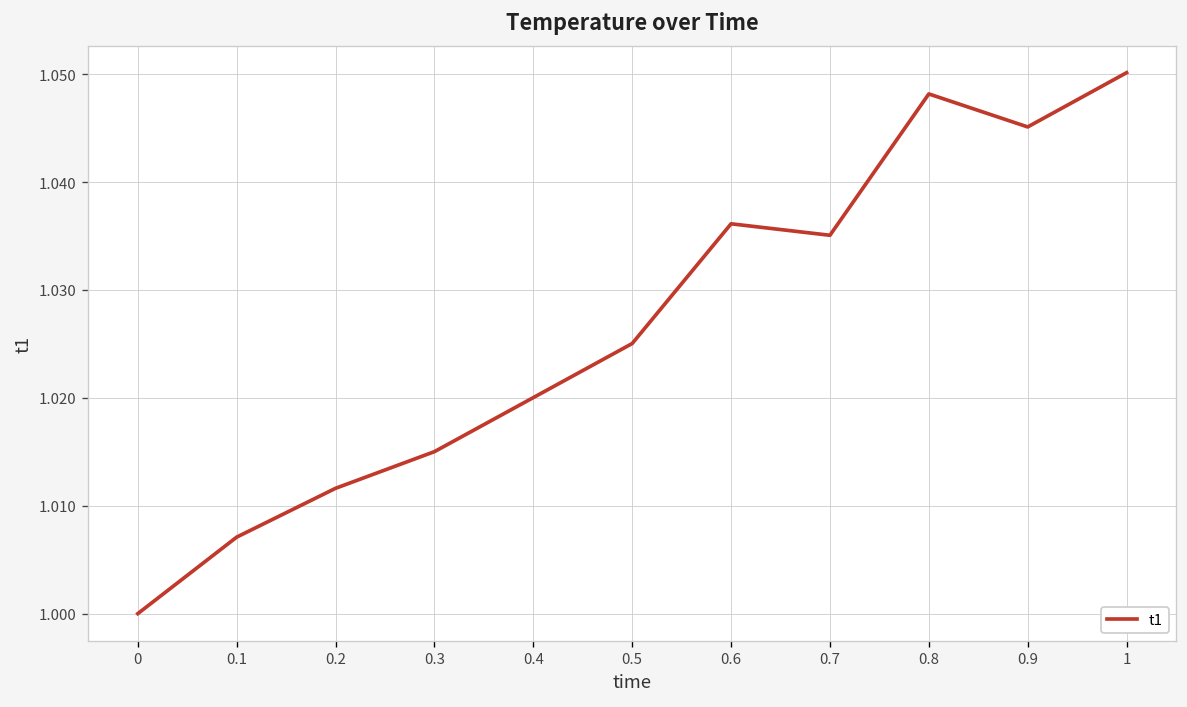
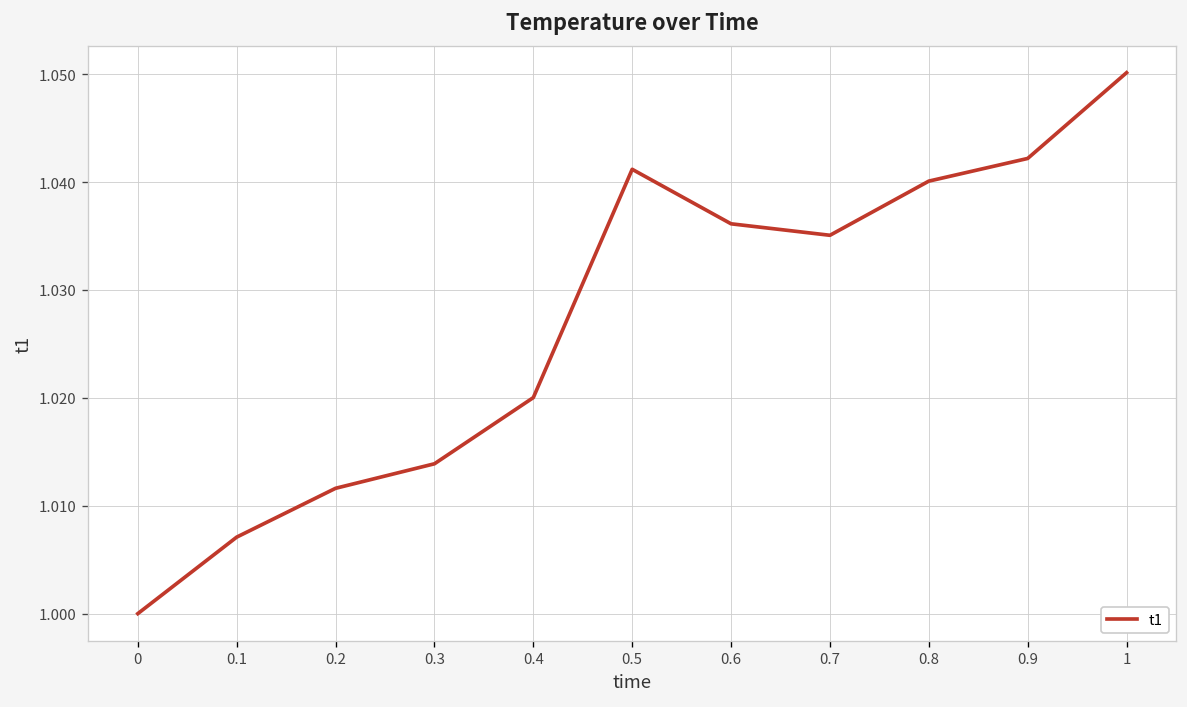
0.3: 1.015 -> 1.014
0.5: 1.025 -> 1.041
0.8: 1.048 -> 1.040
0.9: 1.045 -> 1.042
